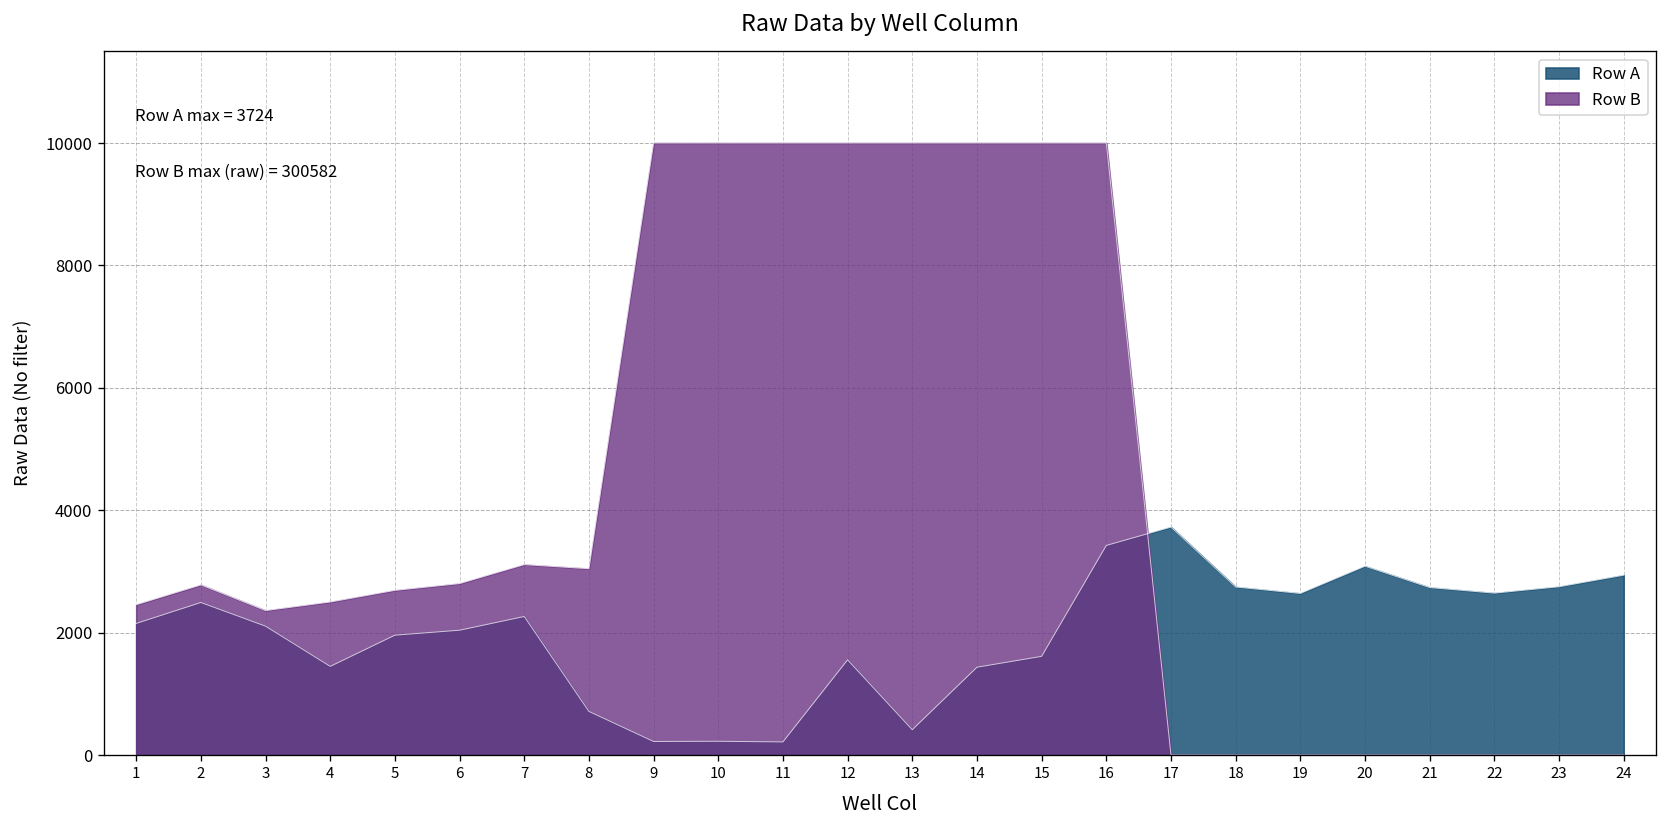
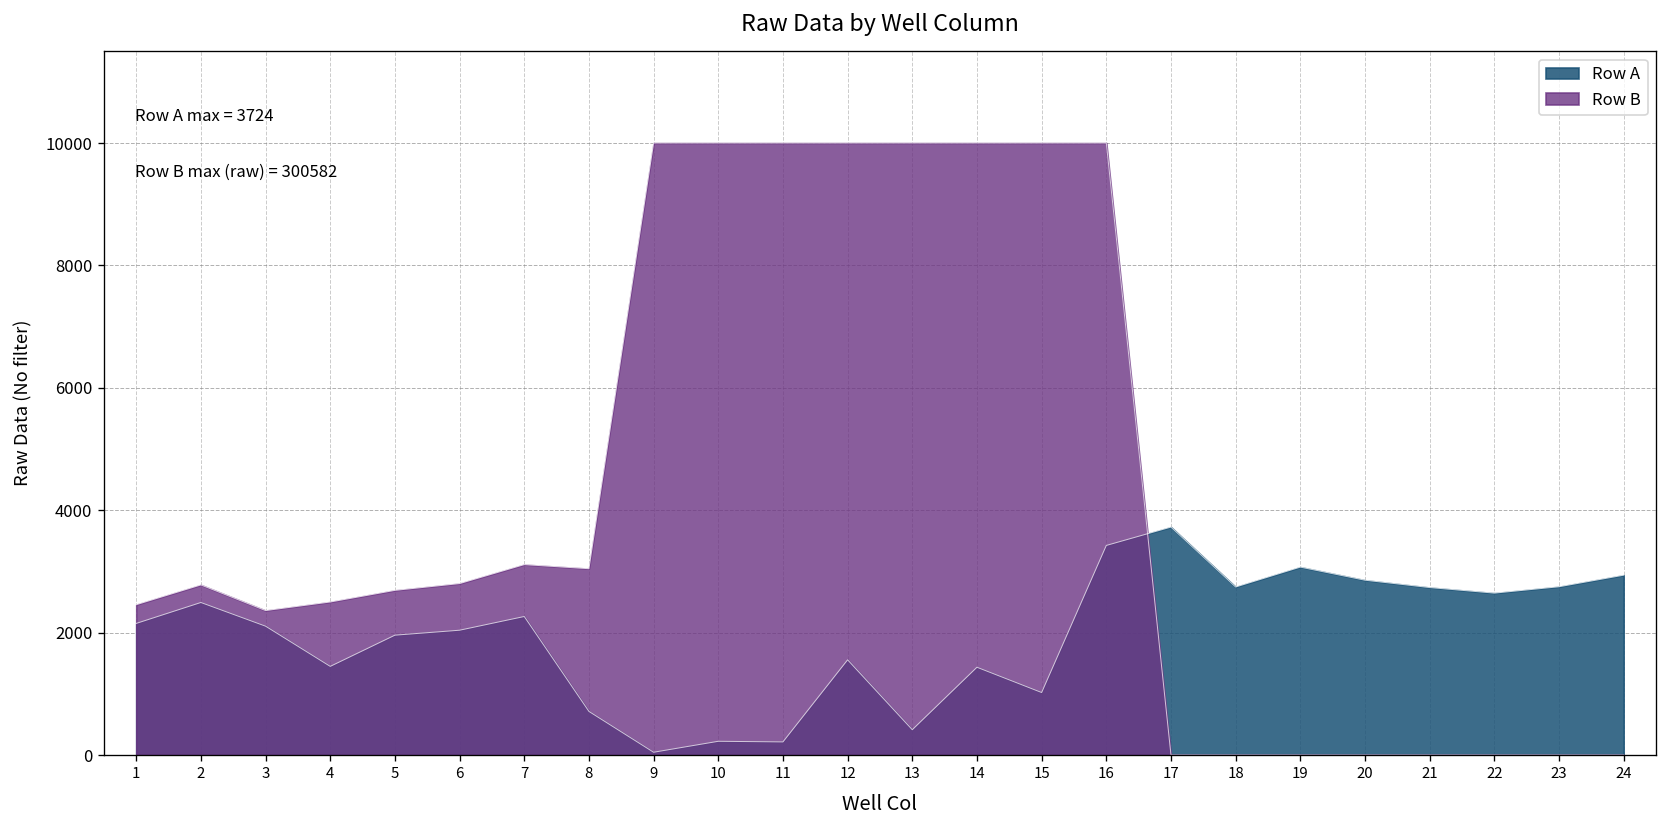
Row A, 9: 200 -> 0
Row A, 15: 1600 -> 1000
Row A, 19: 2600 -> 3100
Row A, 20: 3100 -> 2900
